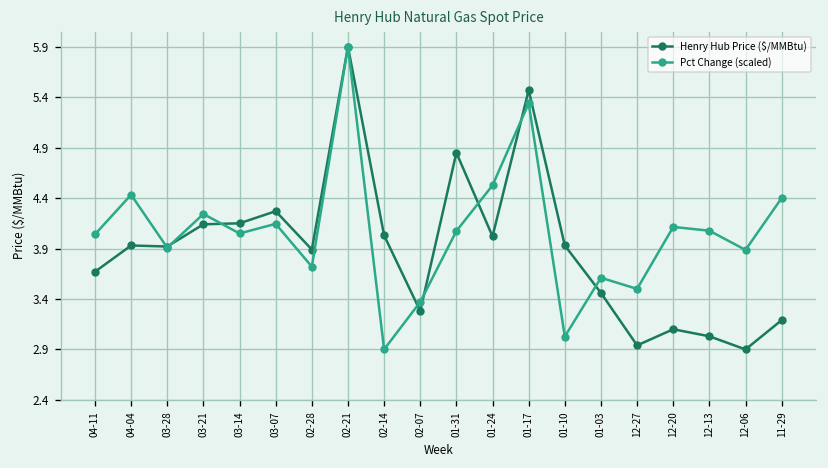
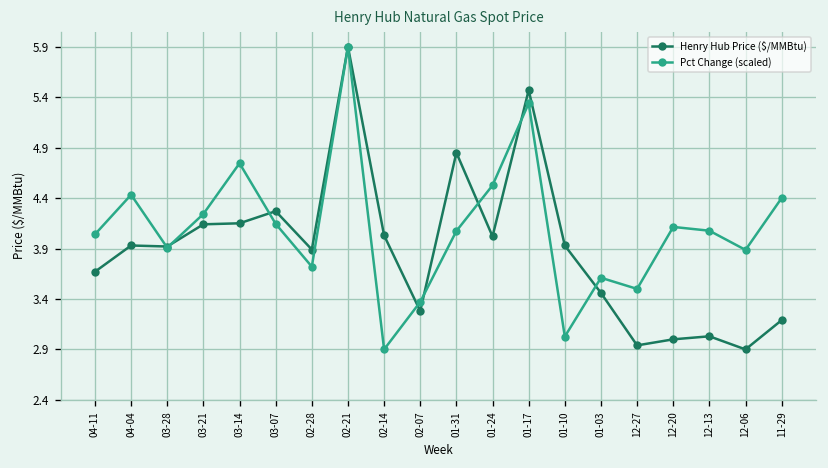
Pct Change (scaled), 03-14: 4.0 -> 4.7
Henry Hub Price ($/MMBtu), 12-20: 3.1 -> 3.0
